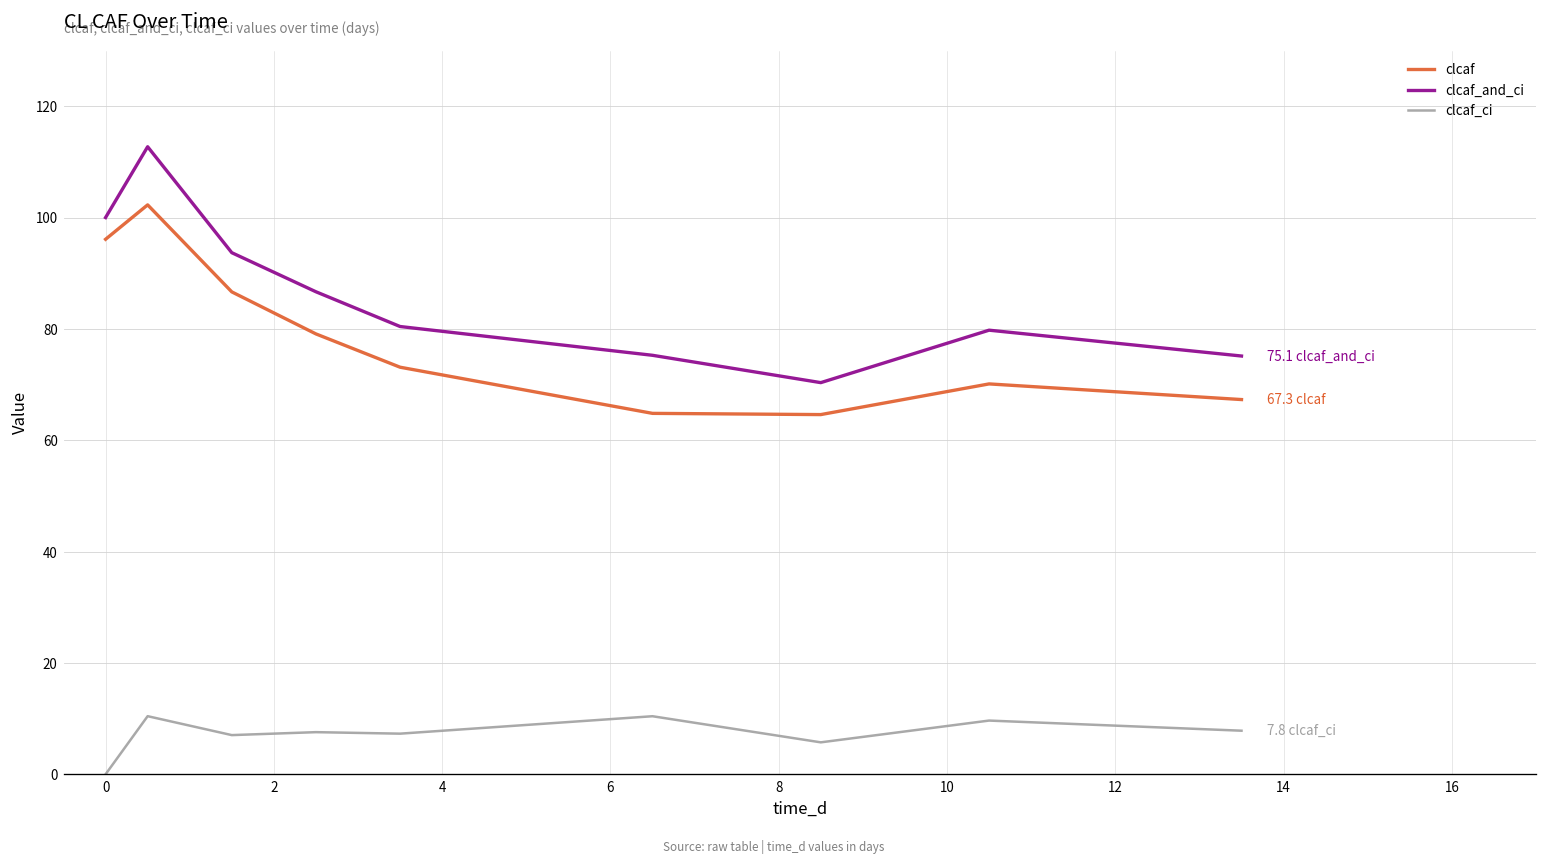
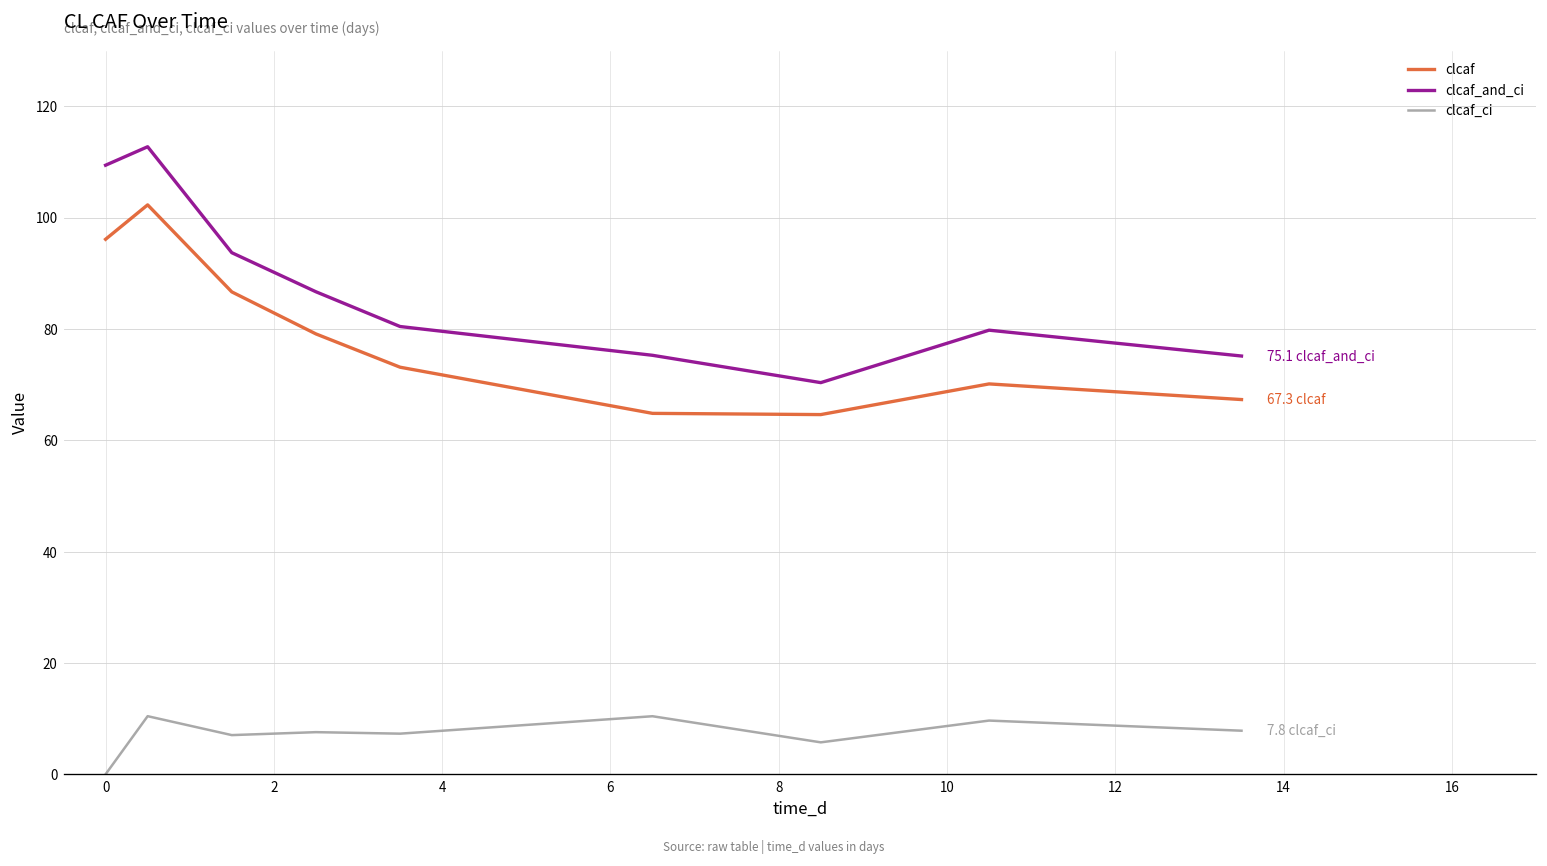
clcaf_and_ci, 0: 100 -> 109
